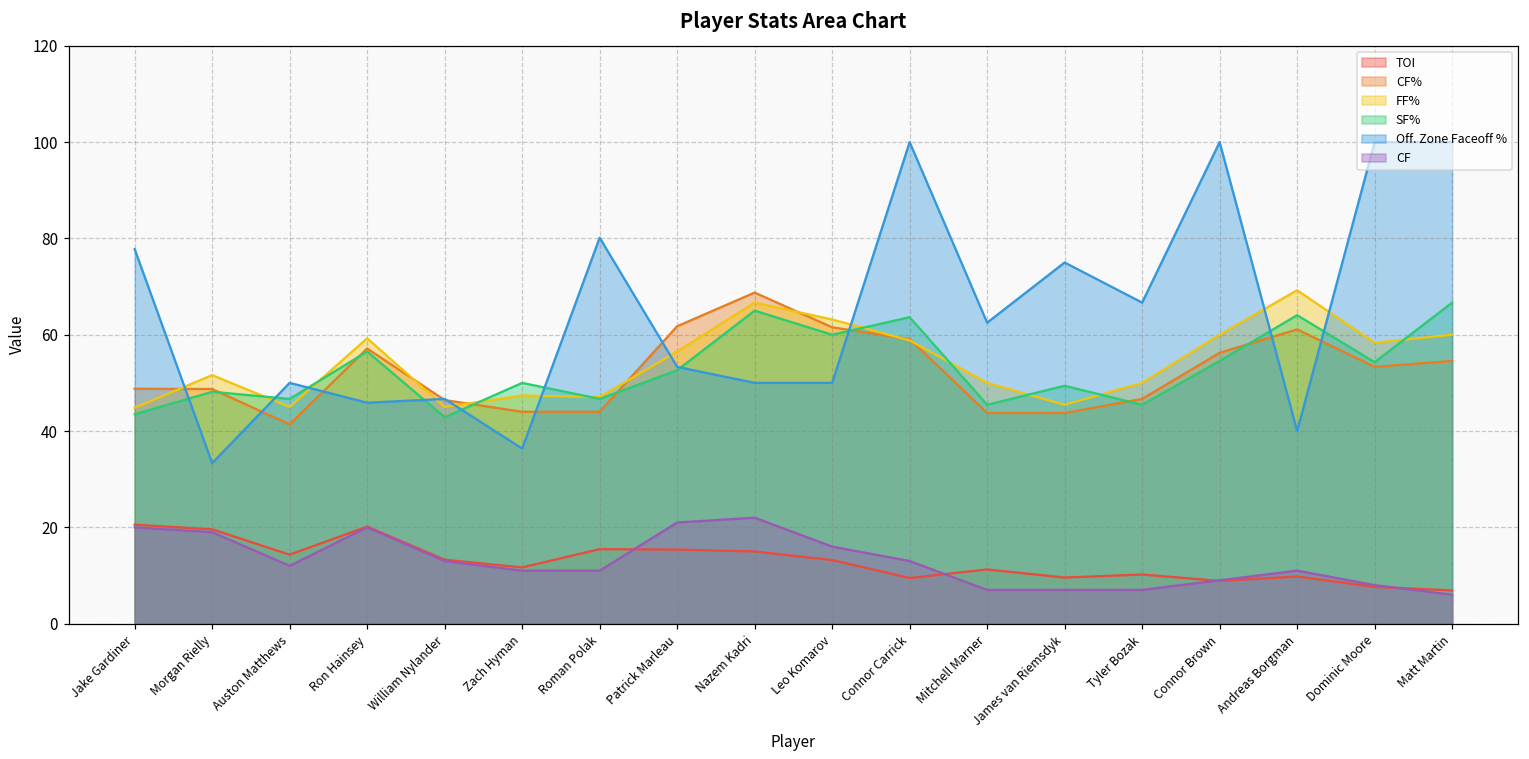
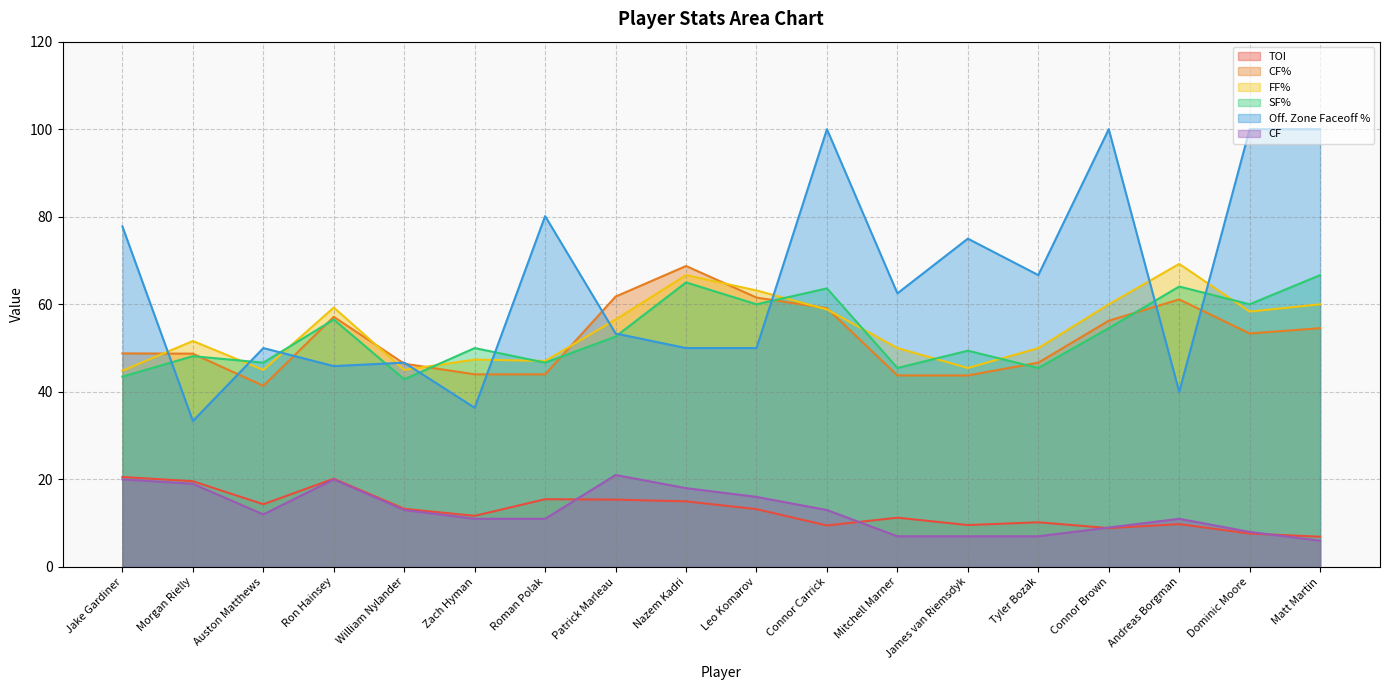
CF, Nazem Kadri: 22 -> 18
SF%, Dominic Moore: 54 -> 60
